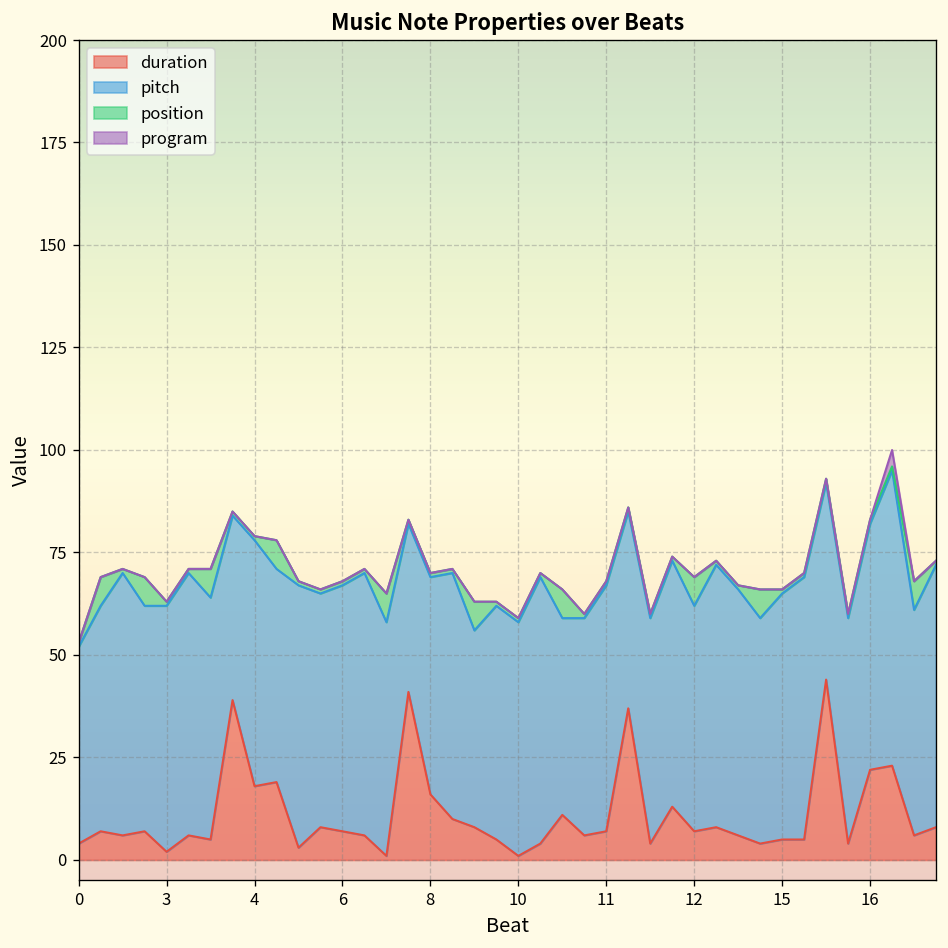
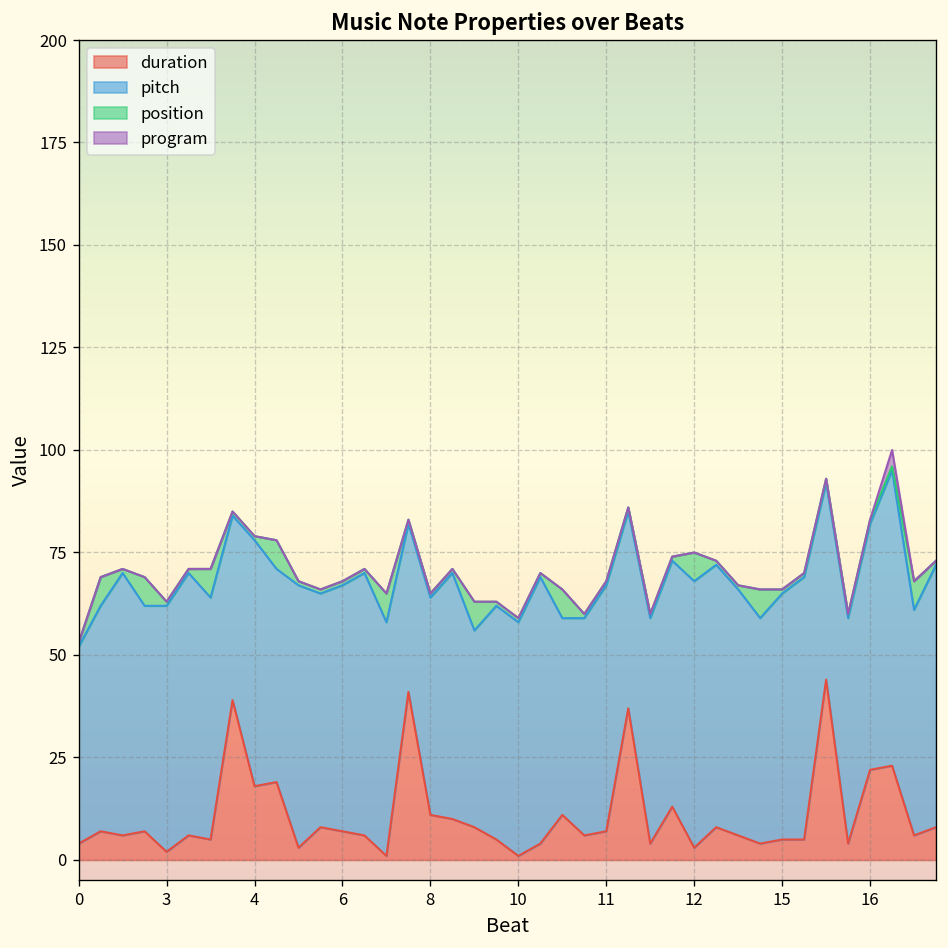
duration, 8: 16 -> 11
duration, 12: 7 -> 3
pitch, 12: 55 -> 65
